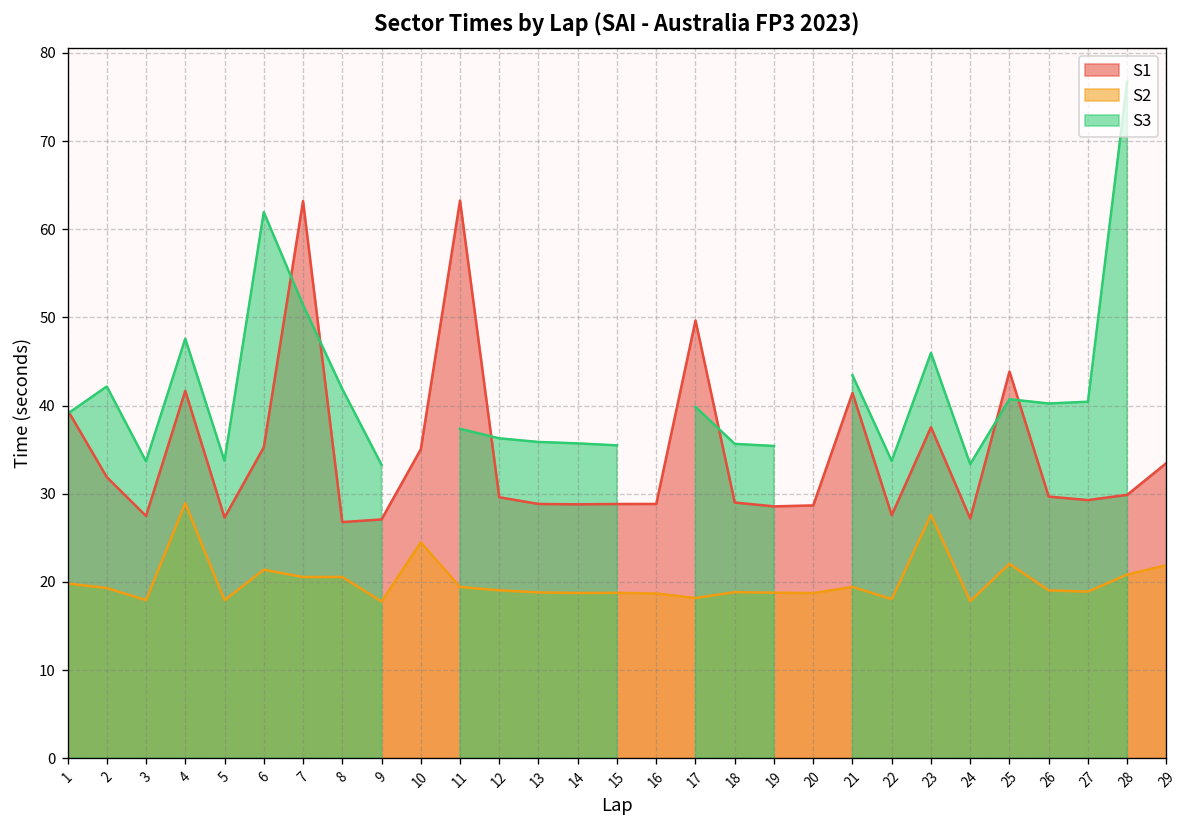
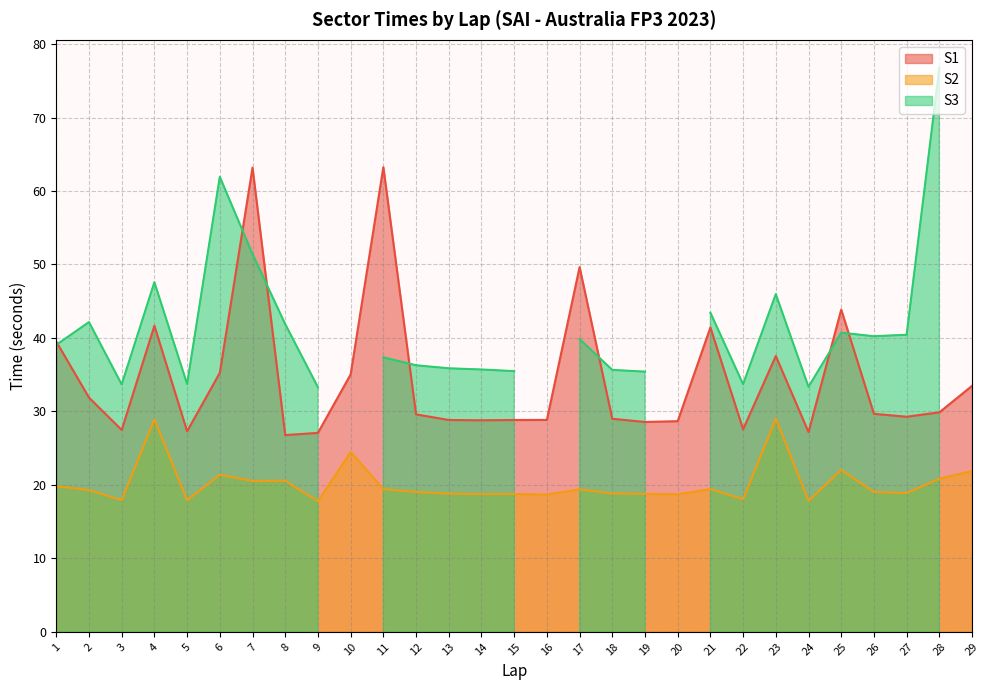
S2, 17: 18 -> 19
S2, 23: 28 -> 29
